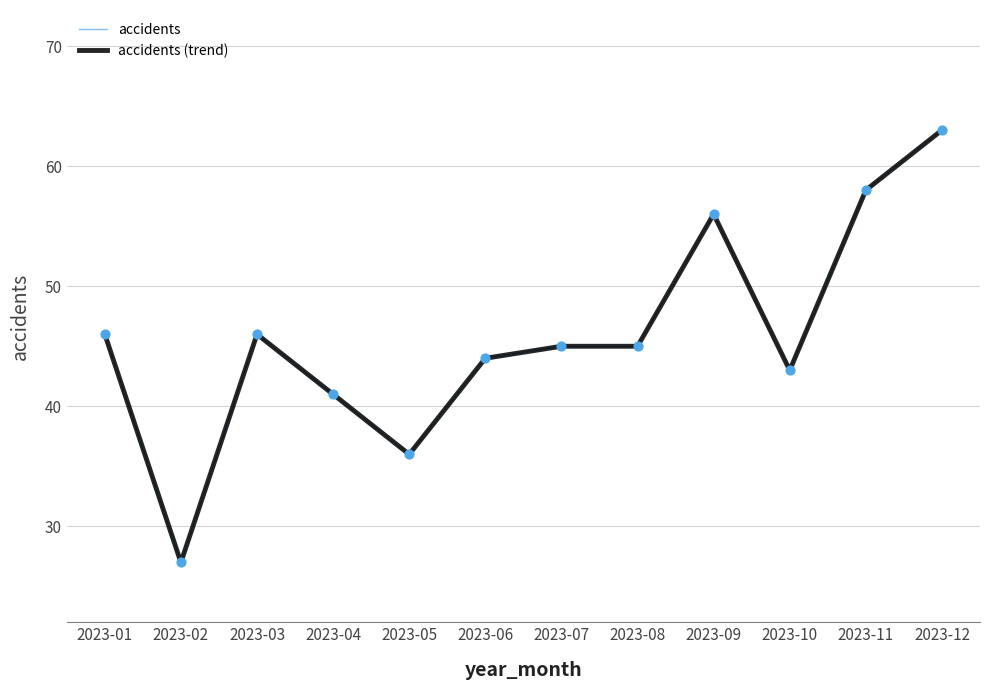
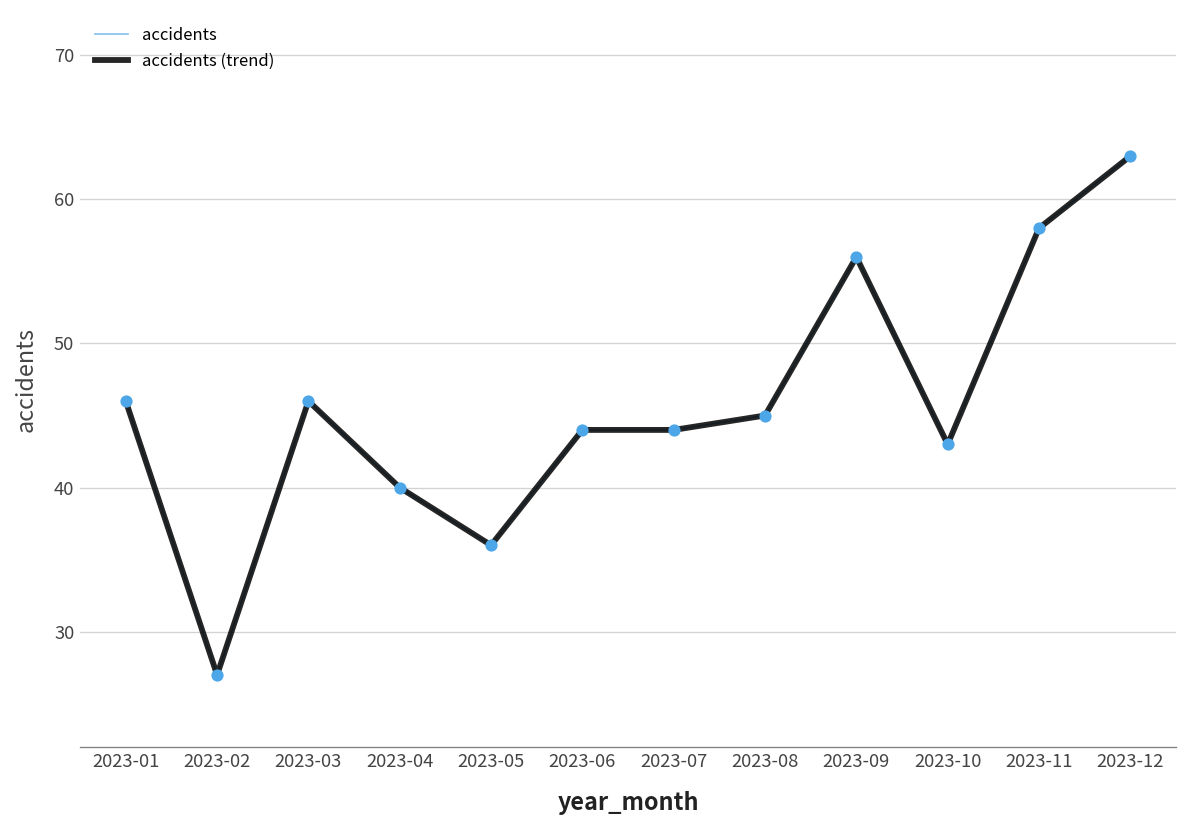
accidents (trend), 2023-04: 41 -> 40
accidents (trend), 2023-07: 45 -> 44
